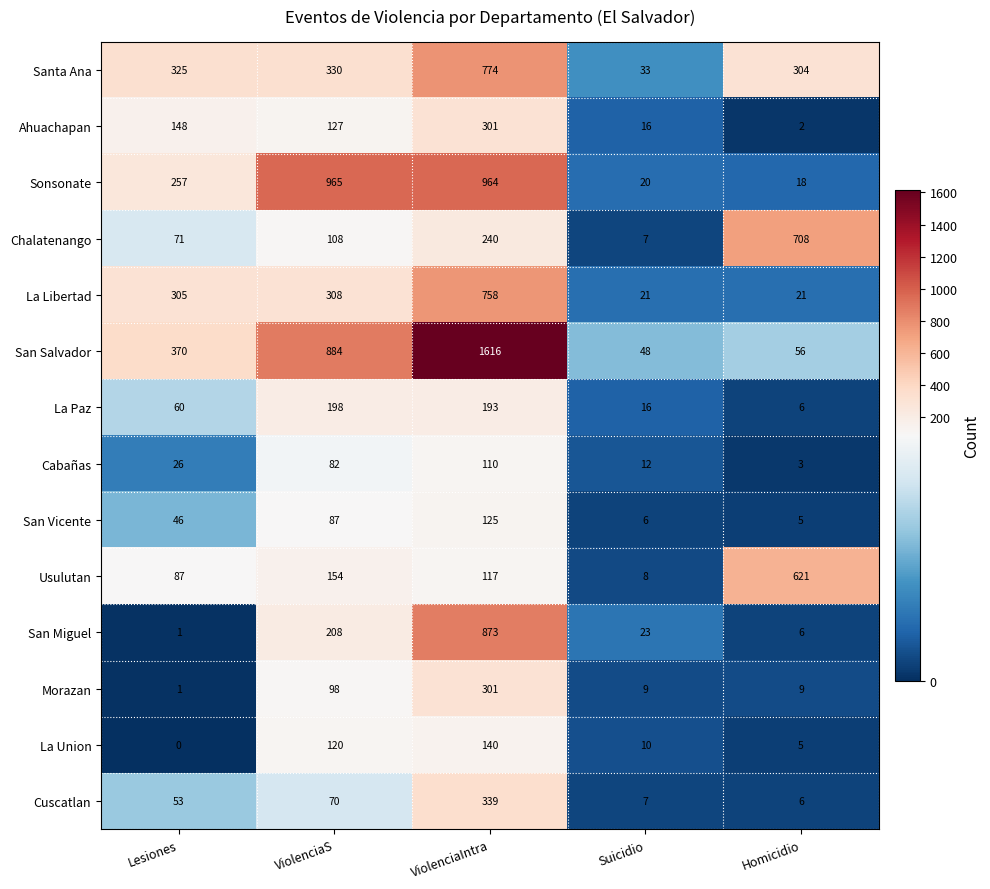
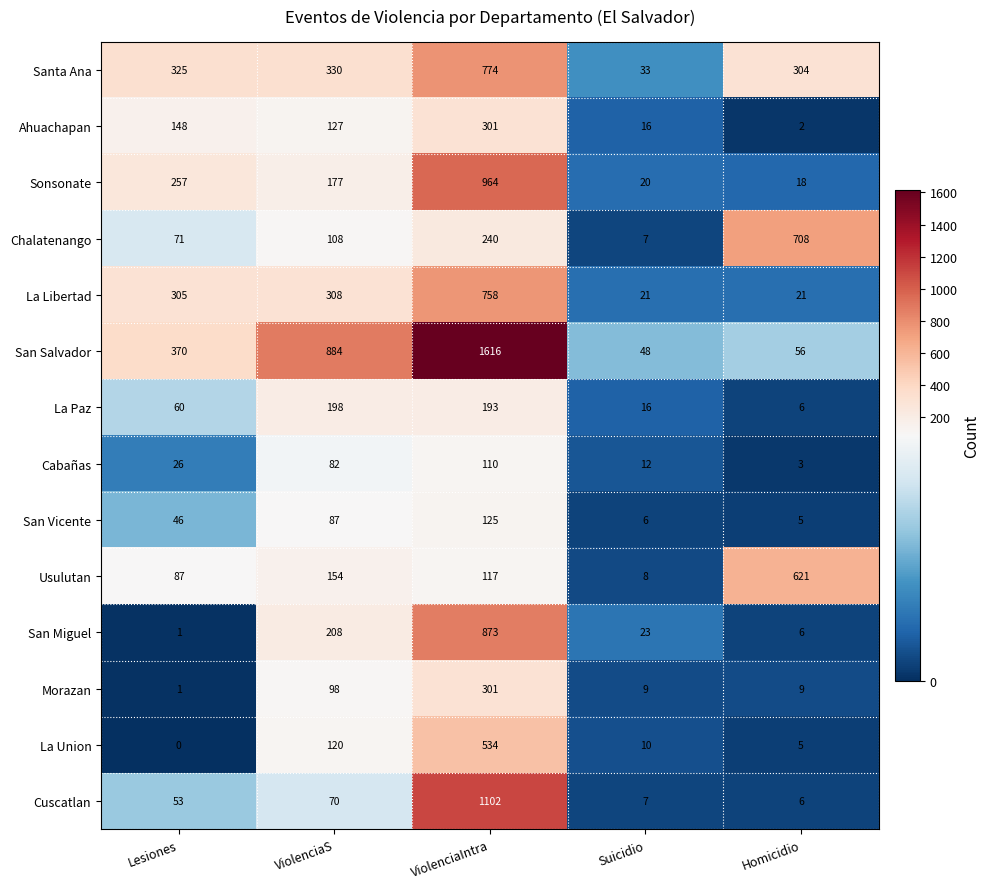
Sonsonate, ViolenciaS: 965 -> 177
La Union, ViolenciaIntra: 140 -> 534
Cuscatlan, ViolenciaIntra: 339 -> 1102
